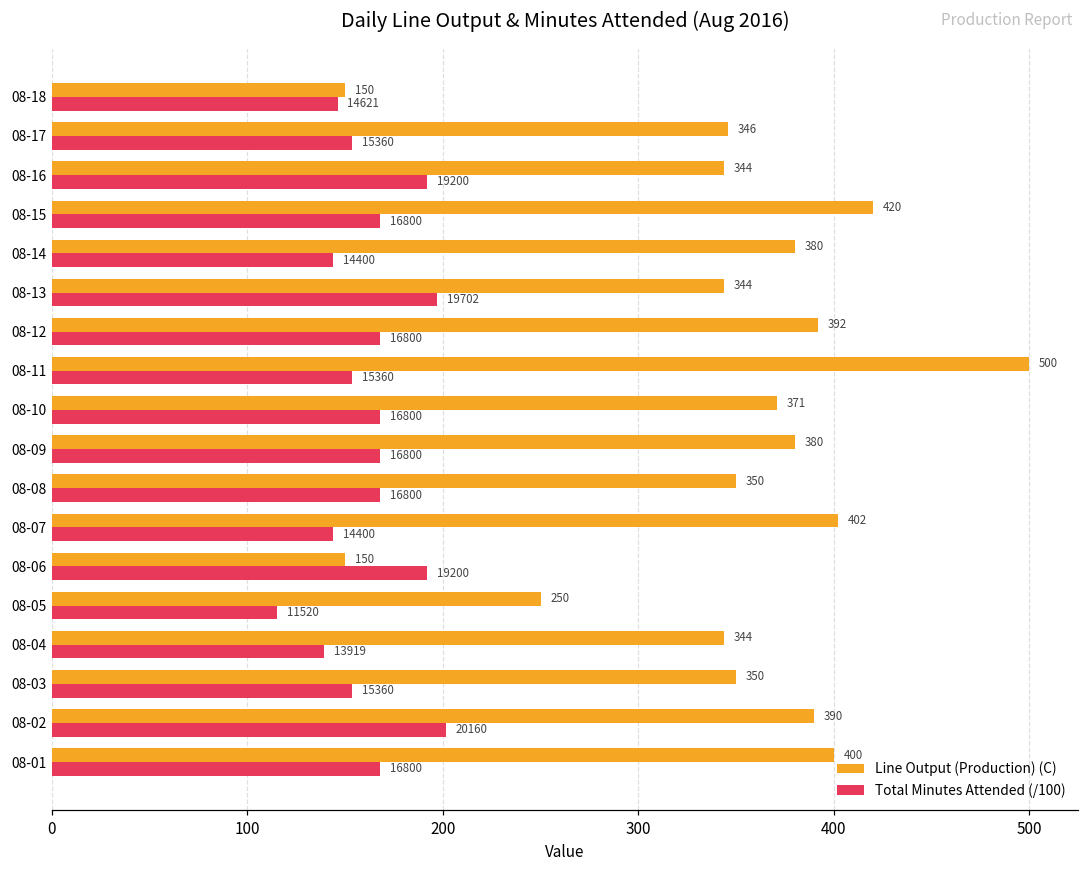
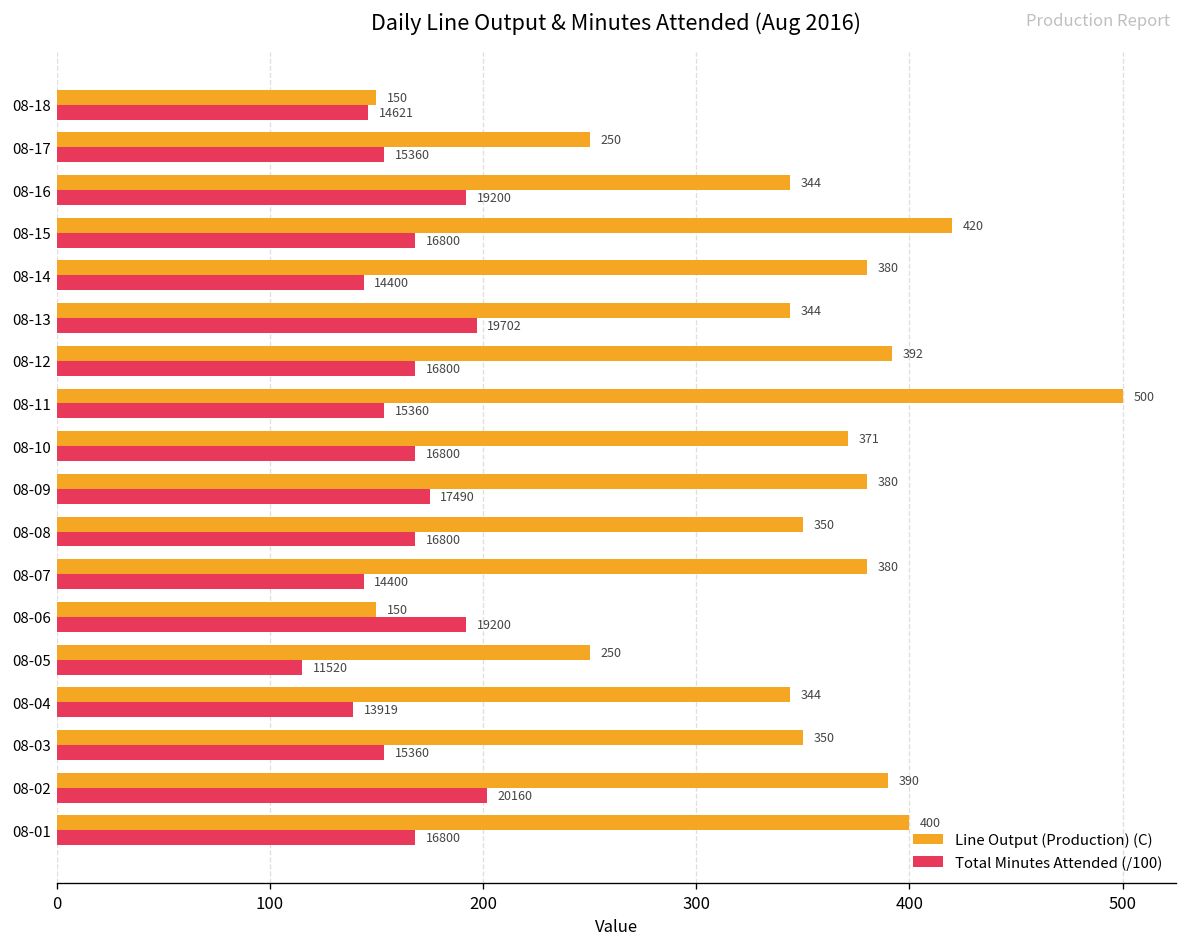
Line Output (Production) (C), 08-17: 346 -> 250
Total Minutes Attended (/100), 08-09: 16800 -> 17490
Line Output (Production) (C), 08-07: 402 -> 380
